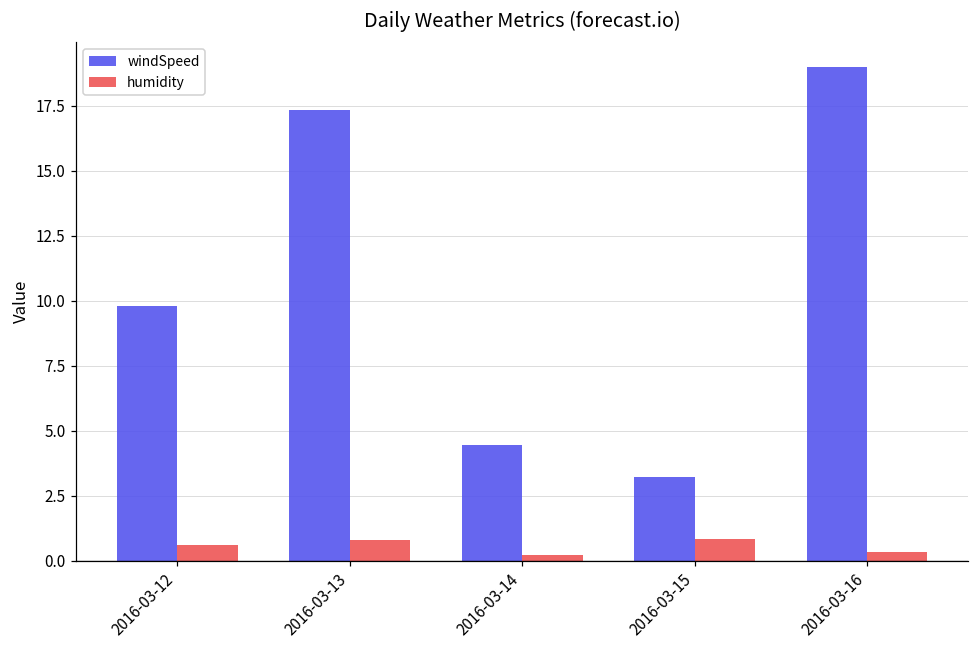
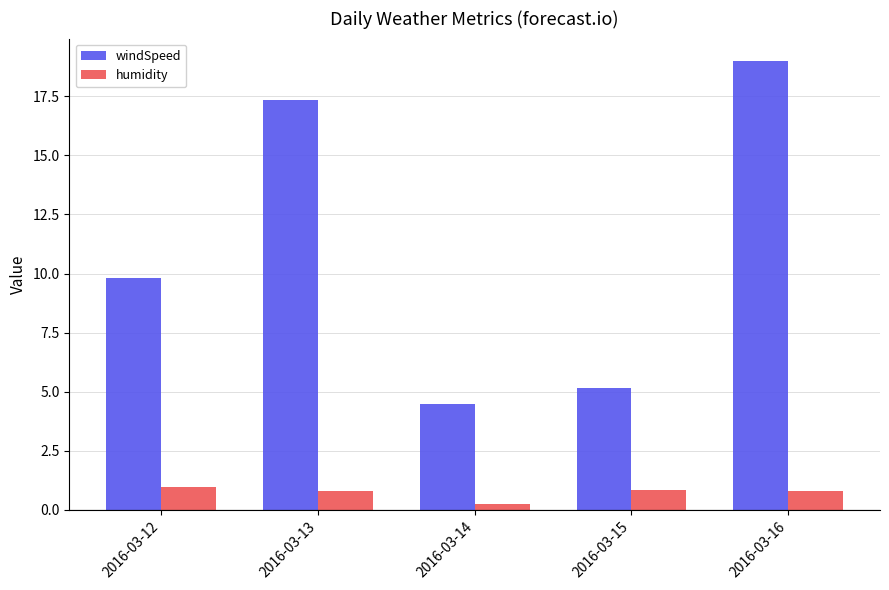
humidity, 2016-03-12: 0.6 -> 1.0
windSpeed, 2016-03-15: 3.2 -> 5.2
humidity, 2016-03-16: 0.4 -> 0.8
